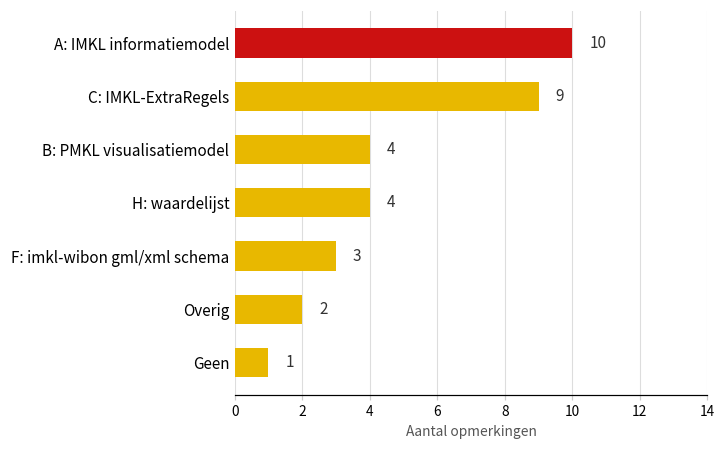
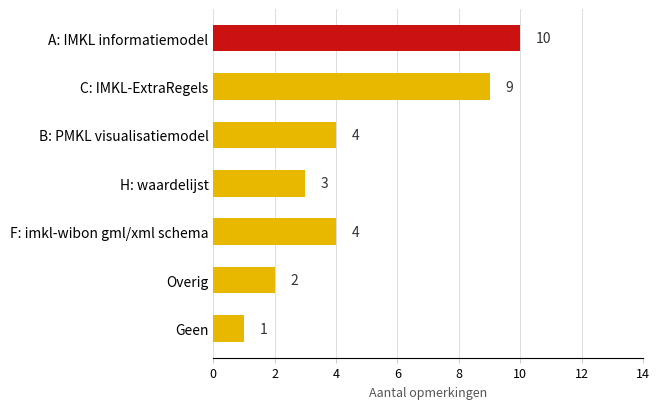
H: waardelijst: 4 -> 3
F: imkl-wibon gml/xml schema: 3 -> 4
